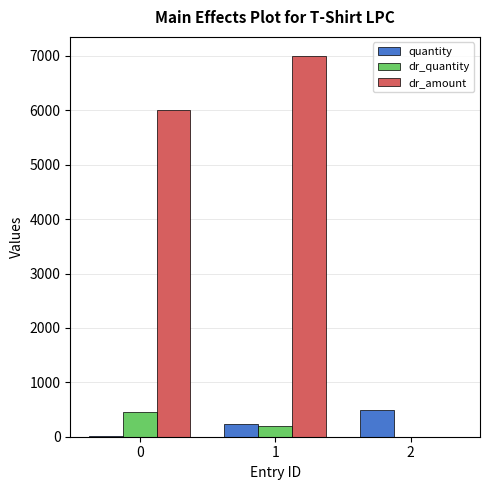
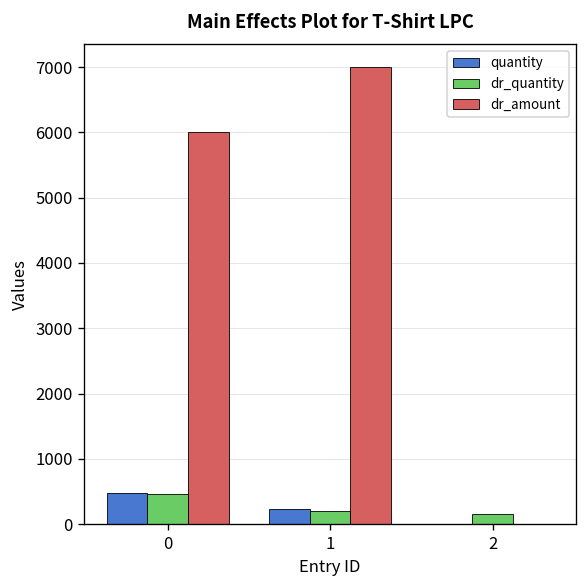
quantity, 0: 0 -> 500
quantity, 2: 500 -> 0
dr_quantity, 2: 0 -> 200
